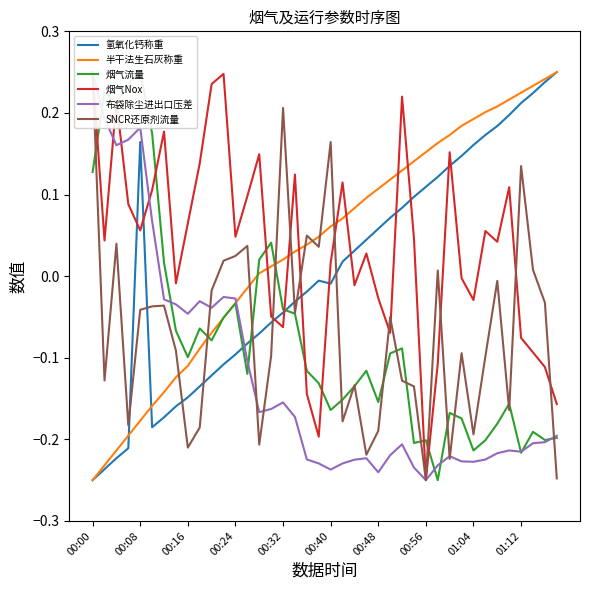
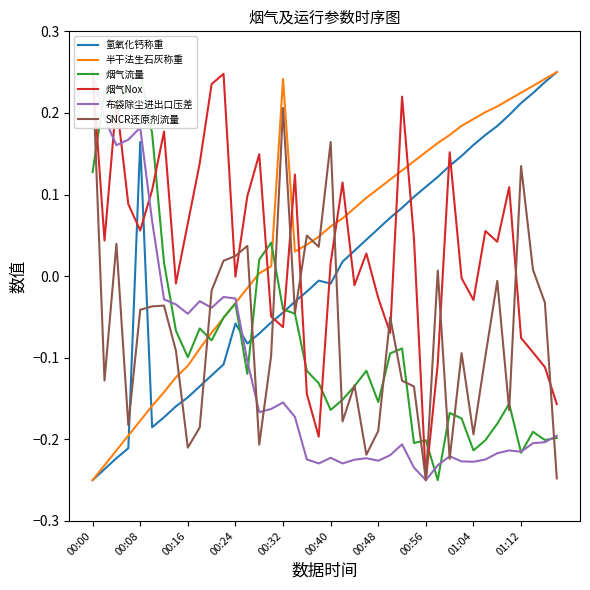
氢氧化钙称重, 00:24: -0.10 -> -0.06
烟气Nox, 00:24: 0.05 -> 0.00
半干法生石灰称重, 00:32: 0.02 -> 0.24
布袋除尘进出口压差, 00:40: -0.24 -> -0.22
布袋除尘进出口压差, 00:48: -0.24 -> -0.23
